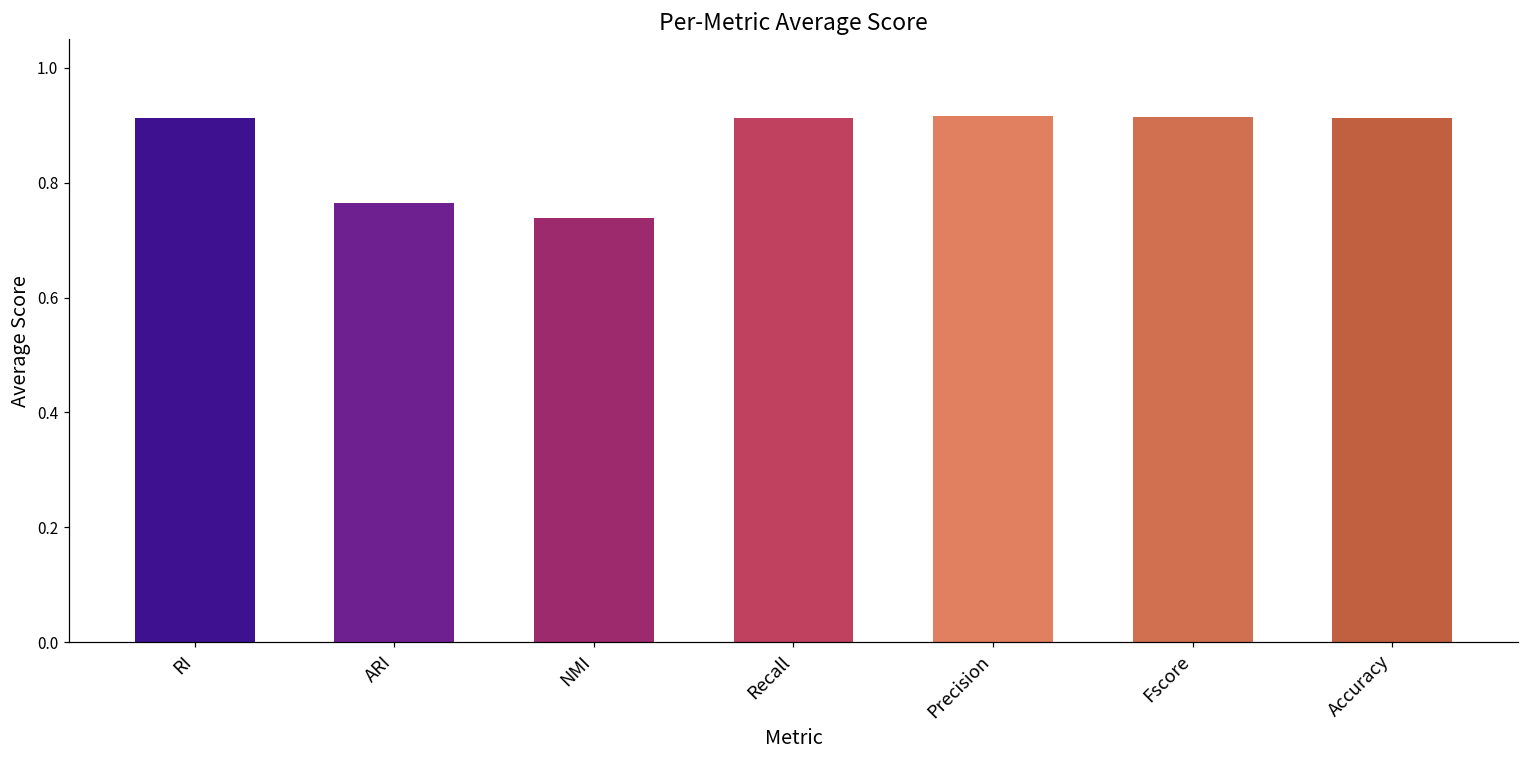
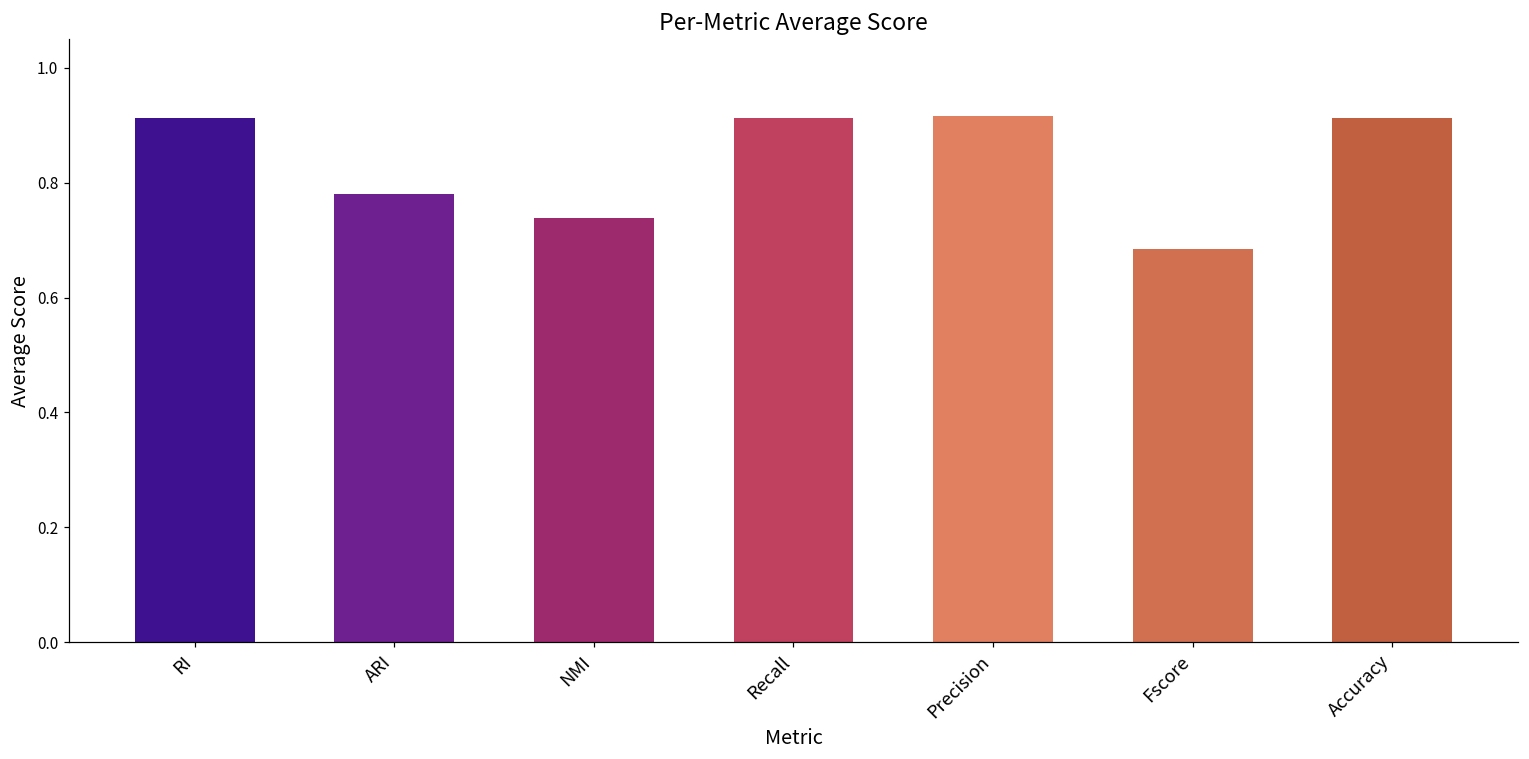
ARI: 0.76 -> 0.78
Fscore: 0.91 -> 0.68
